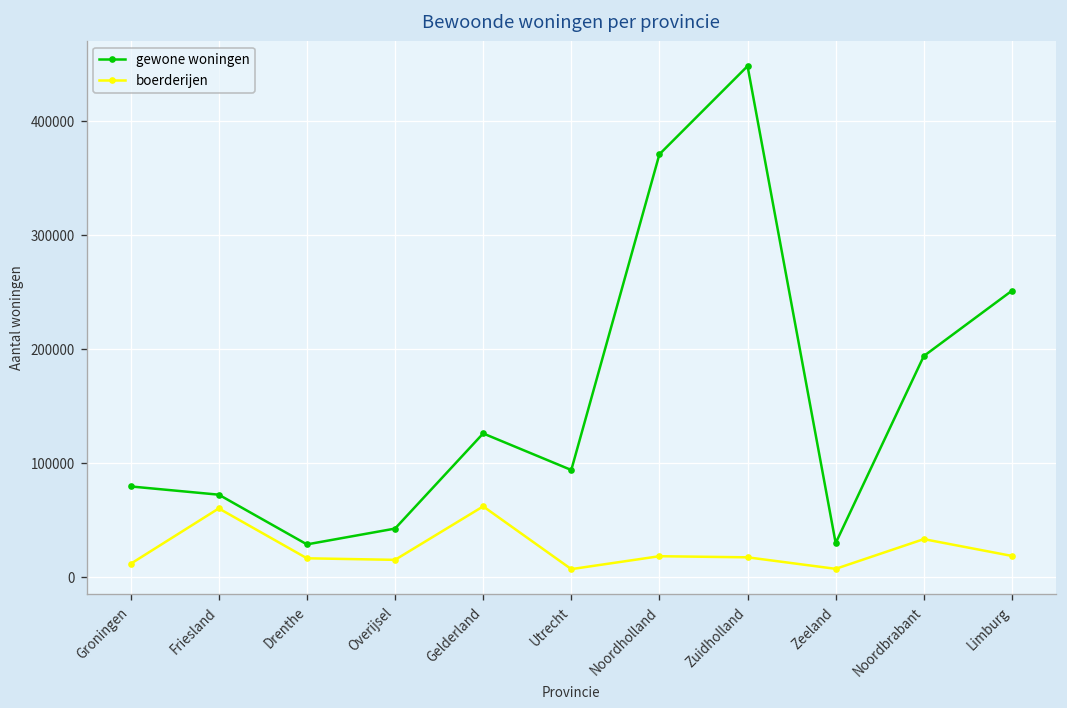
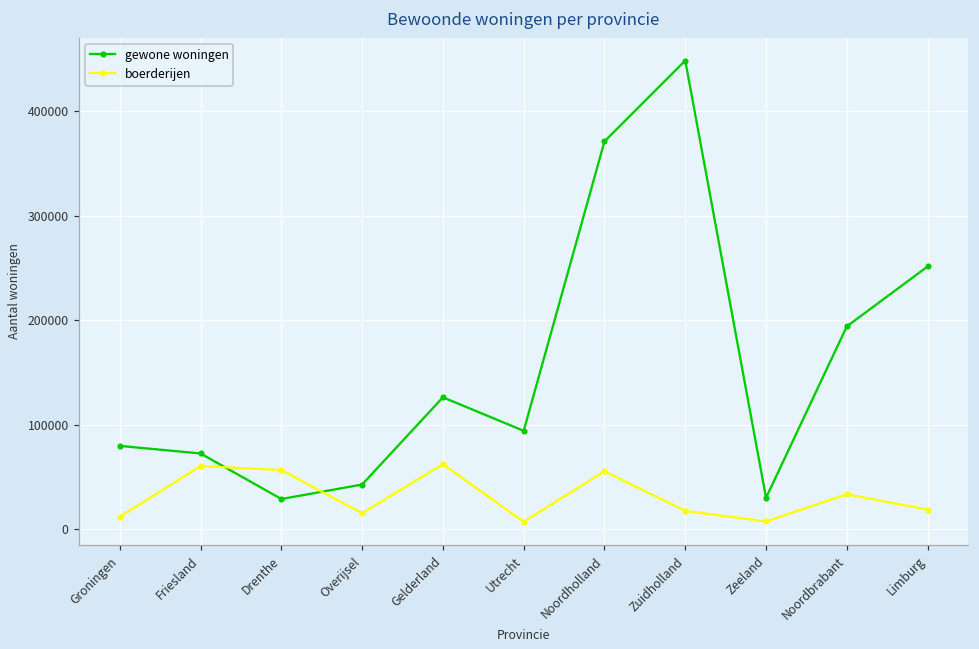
boerderijen, Drenthe: 20000 -> 60000
boerderijen, Noordholland: 20000 -> 60000
